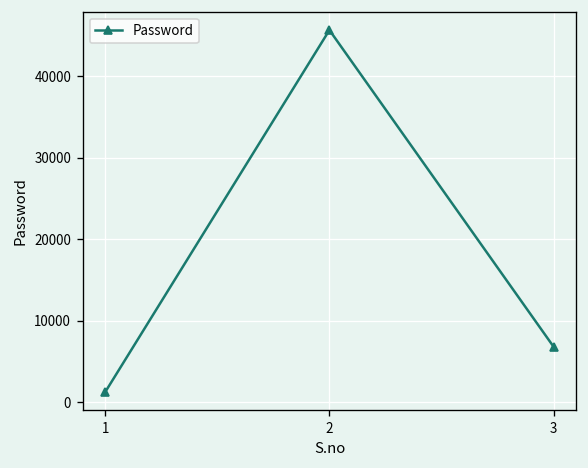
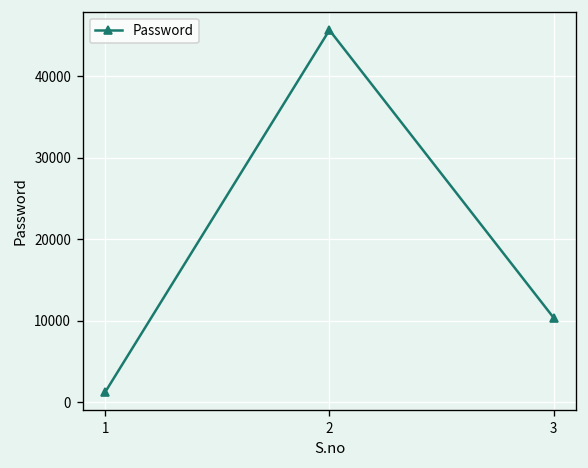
3: 7000 -> 10000
